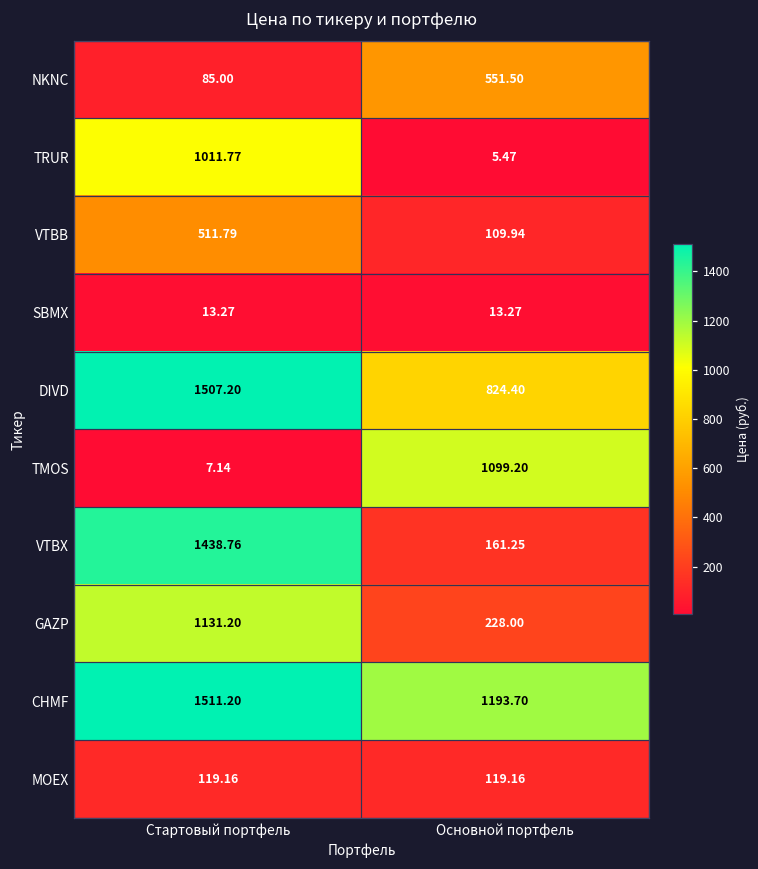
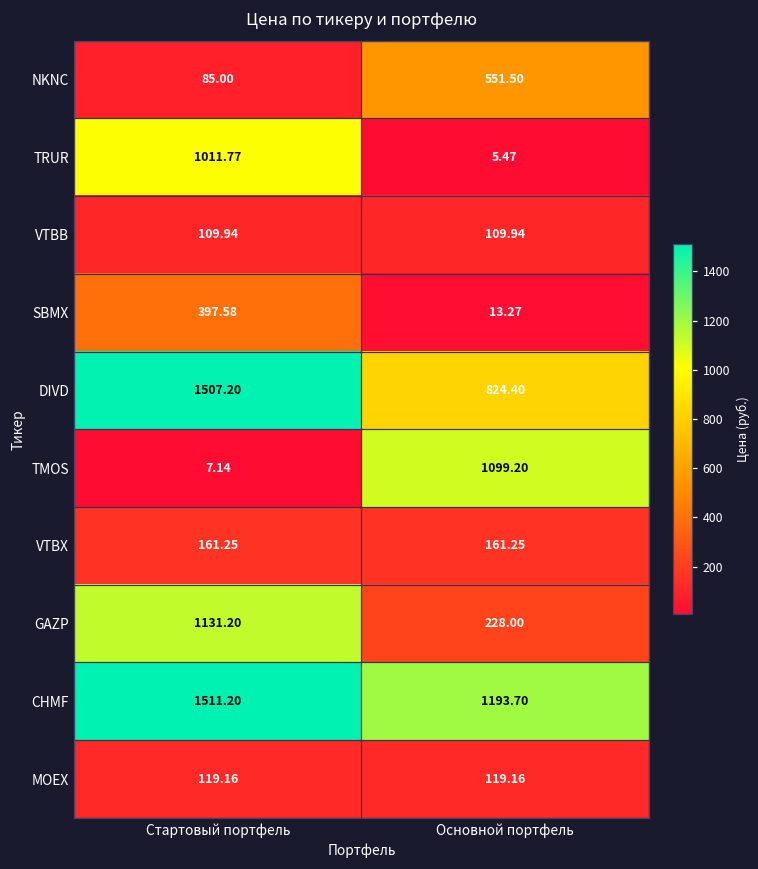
VTBB, Стартовый портфель: 511.79 -> 109.94
SBMX, Стартовый портфель: 13.27 -> 397.58
VTBX, Стартовый портфель: 1438.76 -> 161.25
